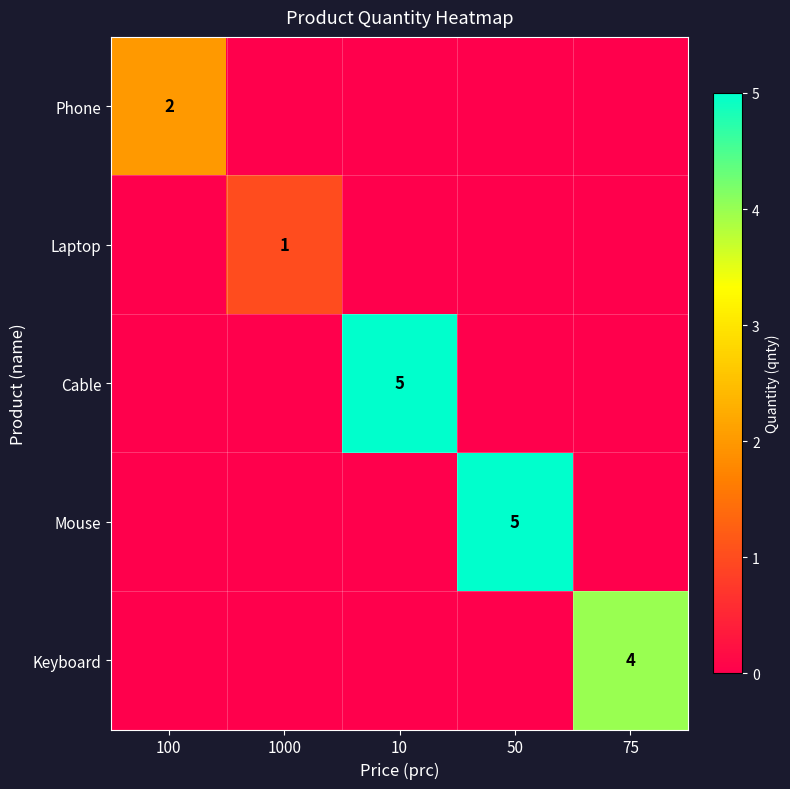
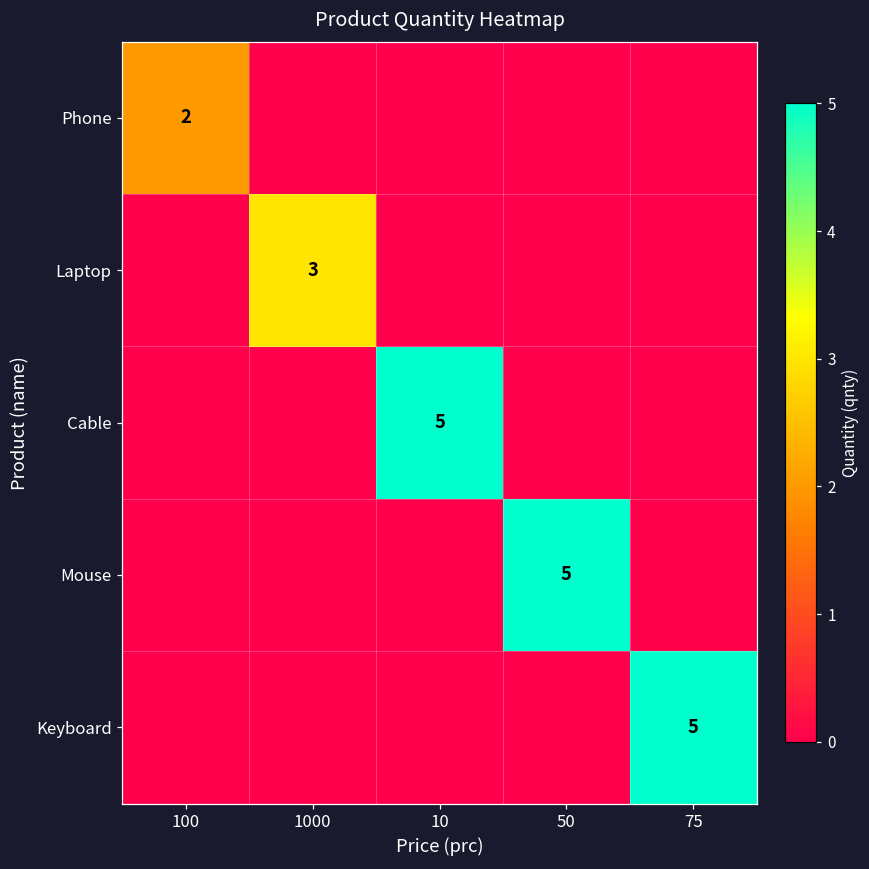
Laptop, 1000: 1 -> 3
Keyboard, 75: 4 -> 5
